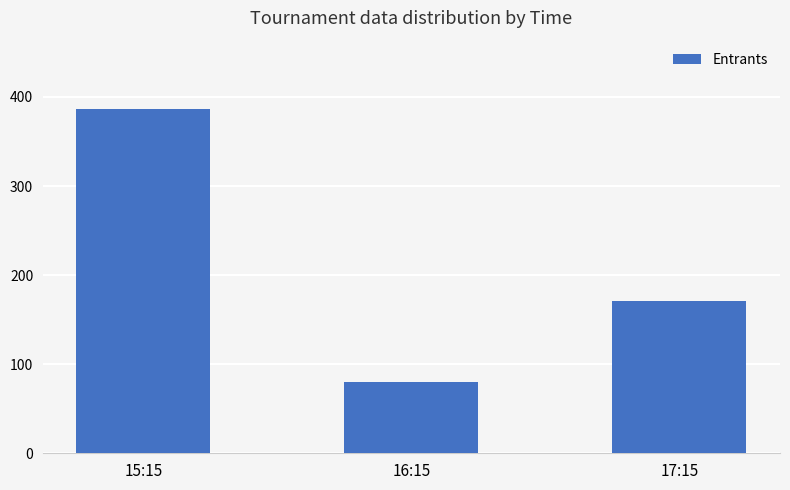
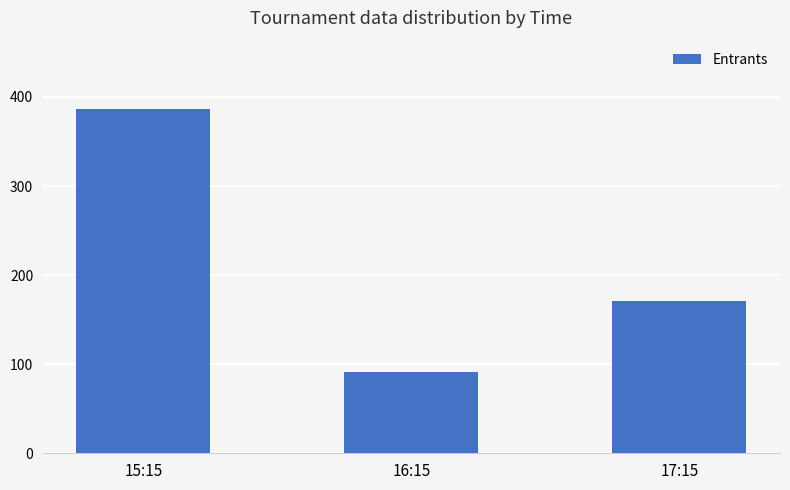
16:15: 80 -> 90
